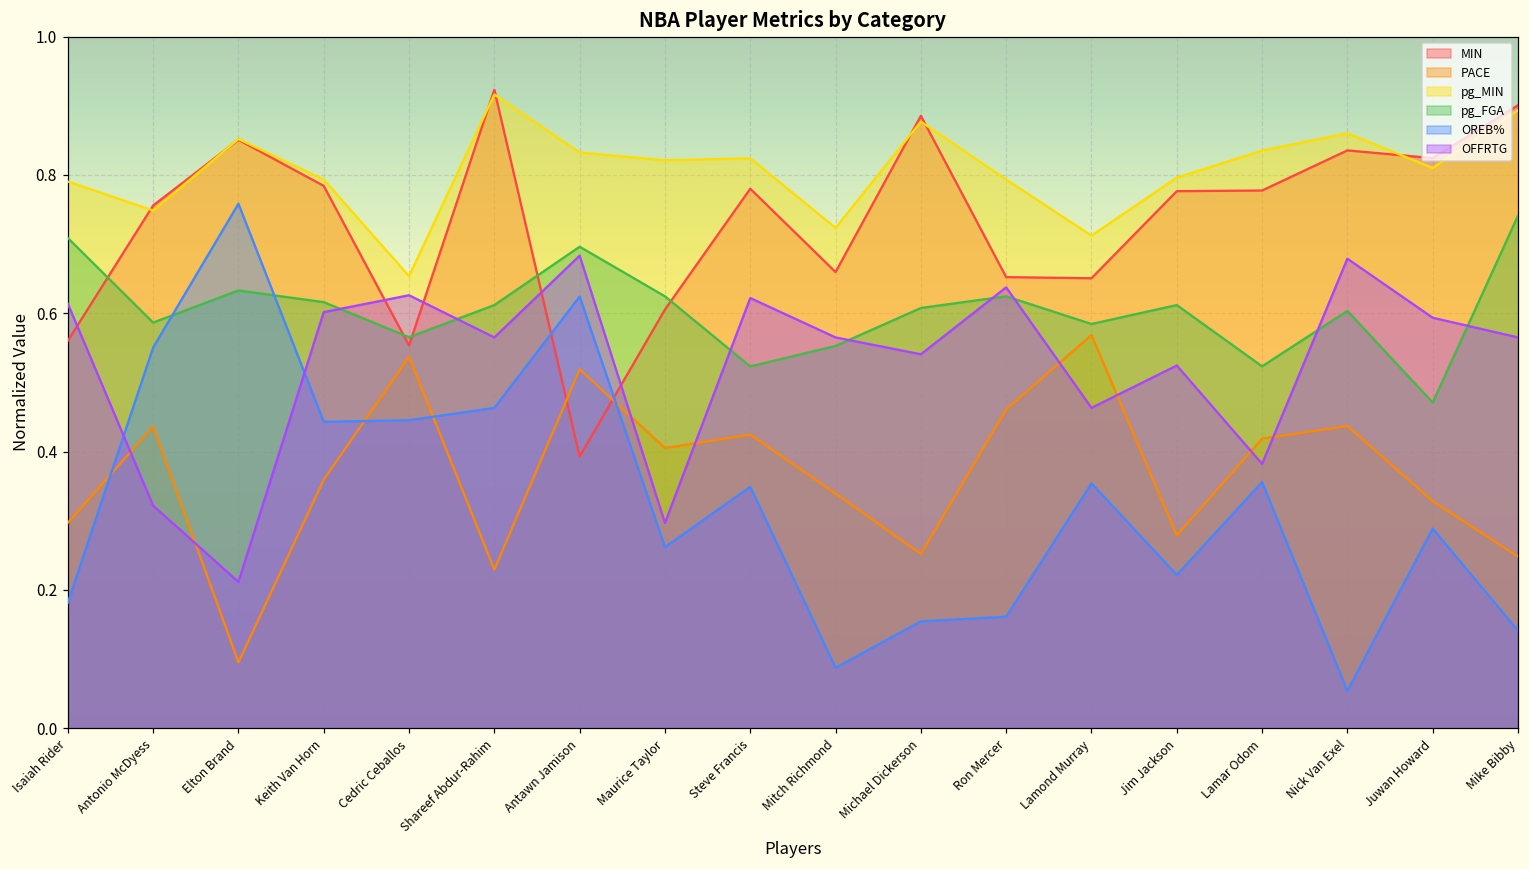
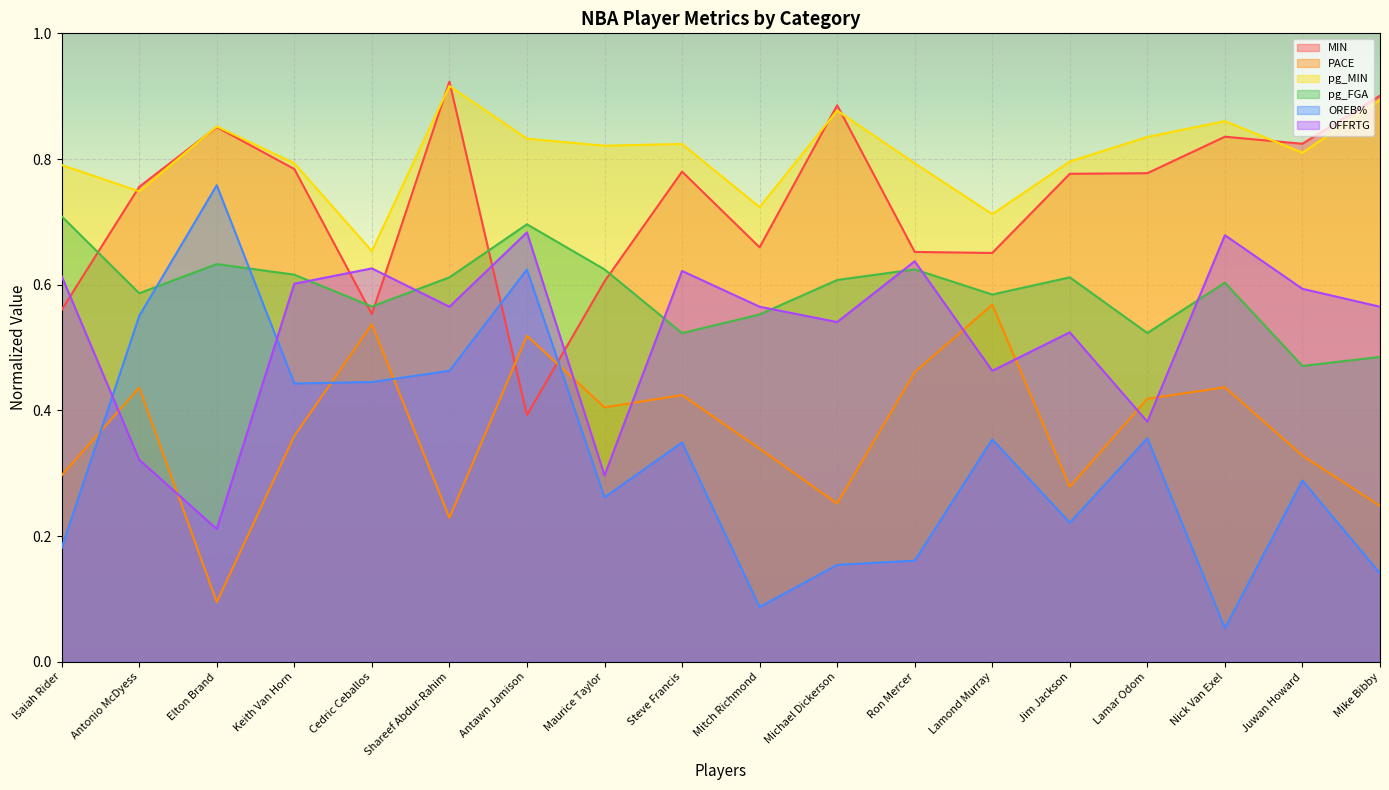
pg_FGA, Mike Bibby: 0.74 -> 0.49
